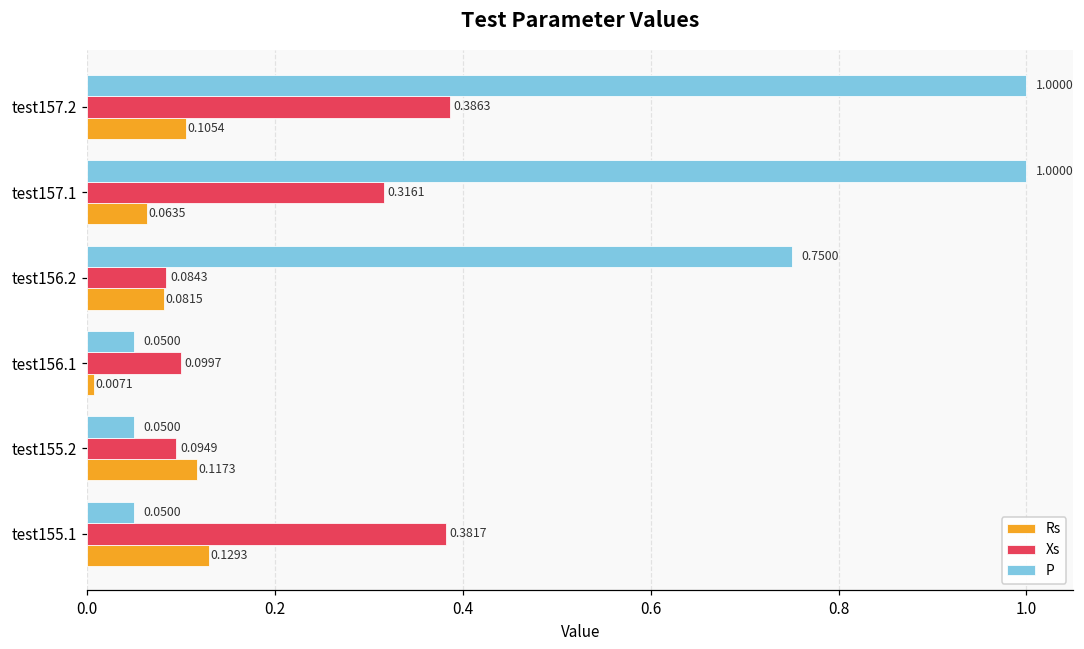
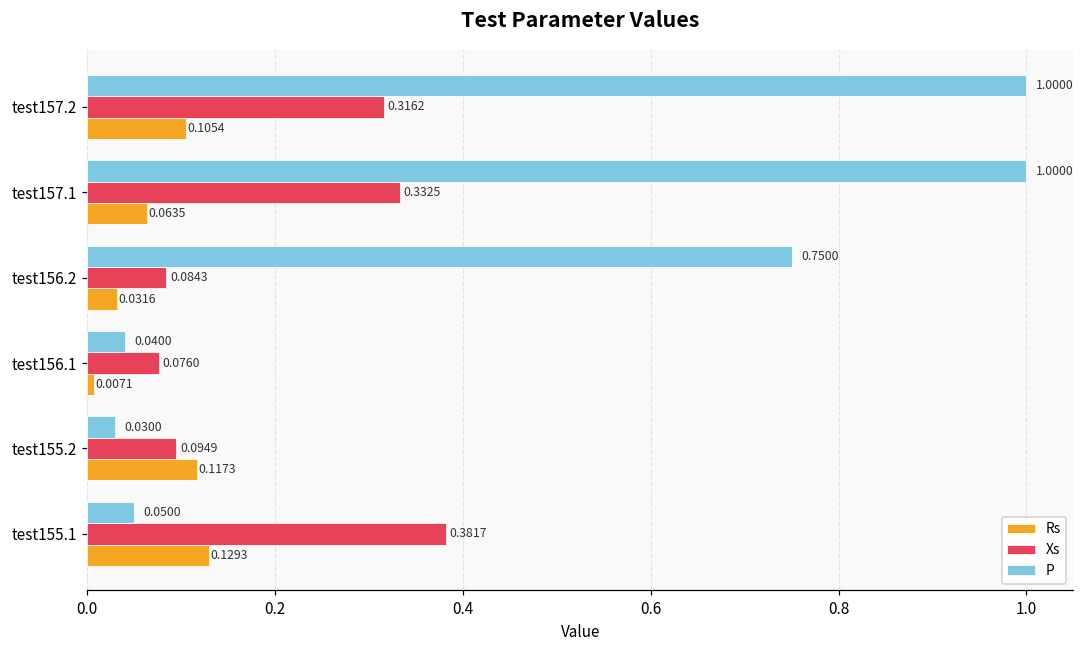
Xs, test157.2: 0.3863 -> 0.3162
Xs, test157.1: 0.3161 -> 0.3325
Rs, test156.2: 0.0815 -> 0.0316
P, test156.1: 0.0500 -> 0.0400
Xs, test156.1: 0.0997 -> 0.0760
P, test155.2: 0.0500 -> 0.0300
